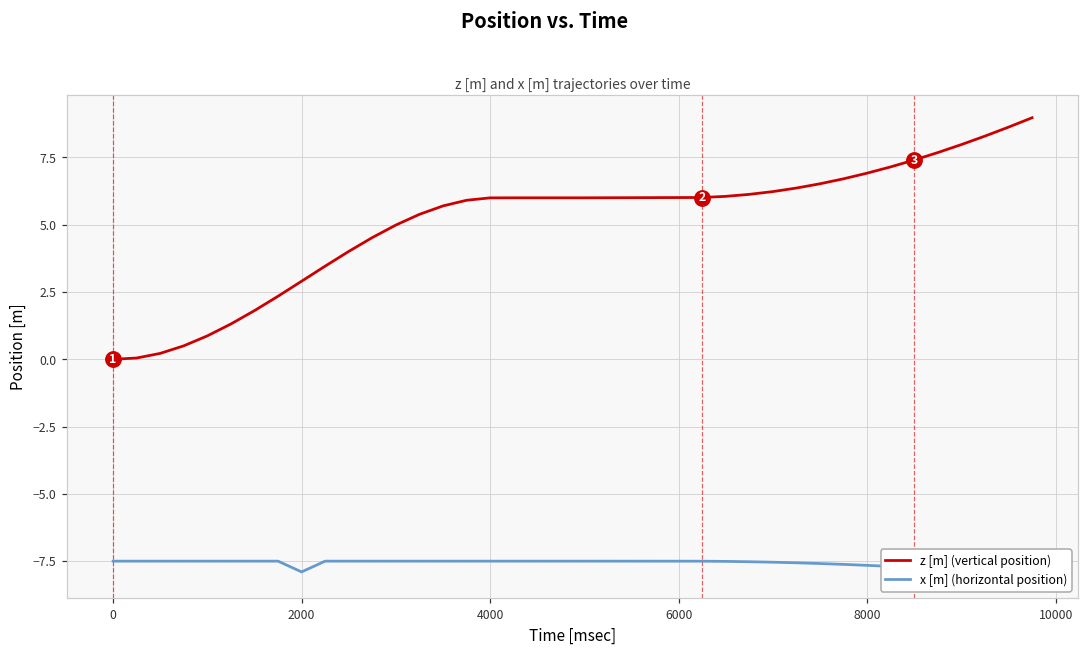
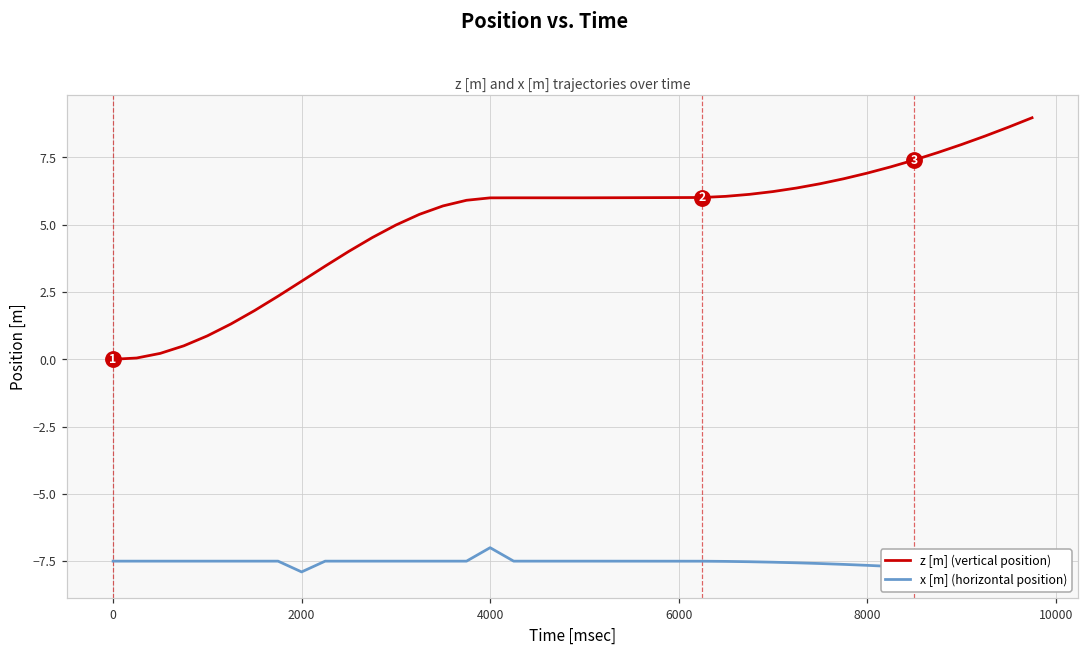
x [m] (horizontal position), 4000: -7.5 -> -7.0
